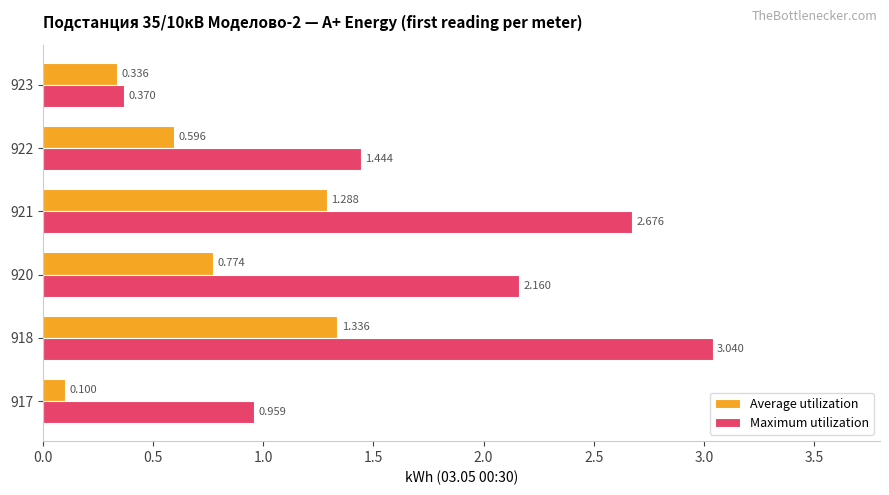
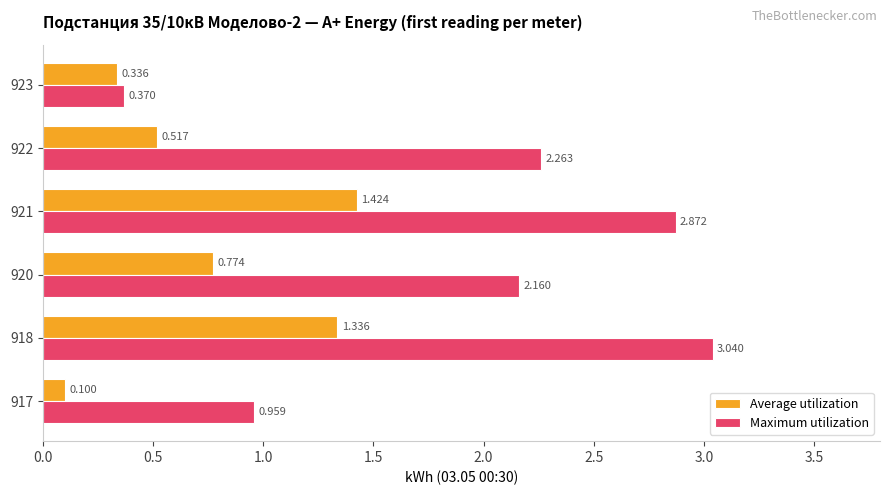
Average utilization, 922: 0.596 -> 0.517
Maximum utilization, 922: 1.444 -> 2.263
Average utilization, 921: 1.288 -> 1.424
Maximum utilization, 921: 2.676 -> 2.872
